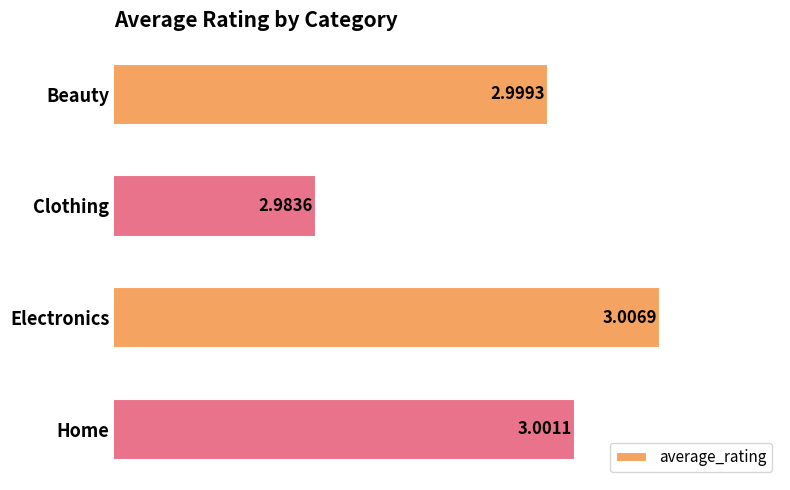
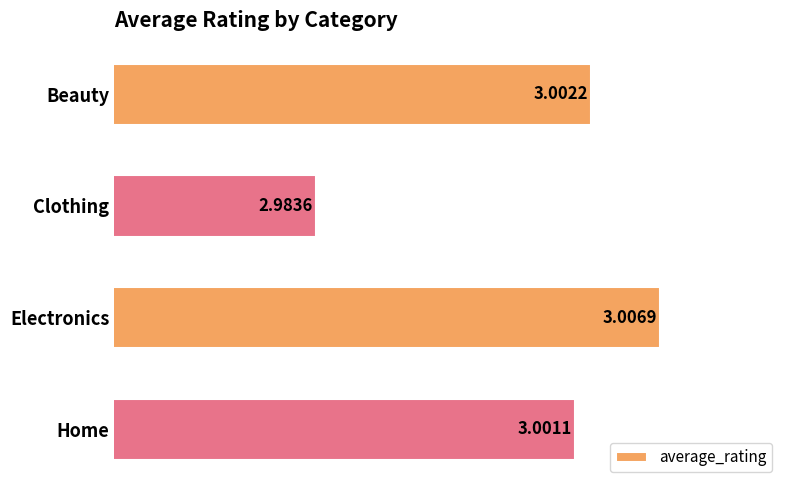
Beauty: 2.9993 -> 3.0022
